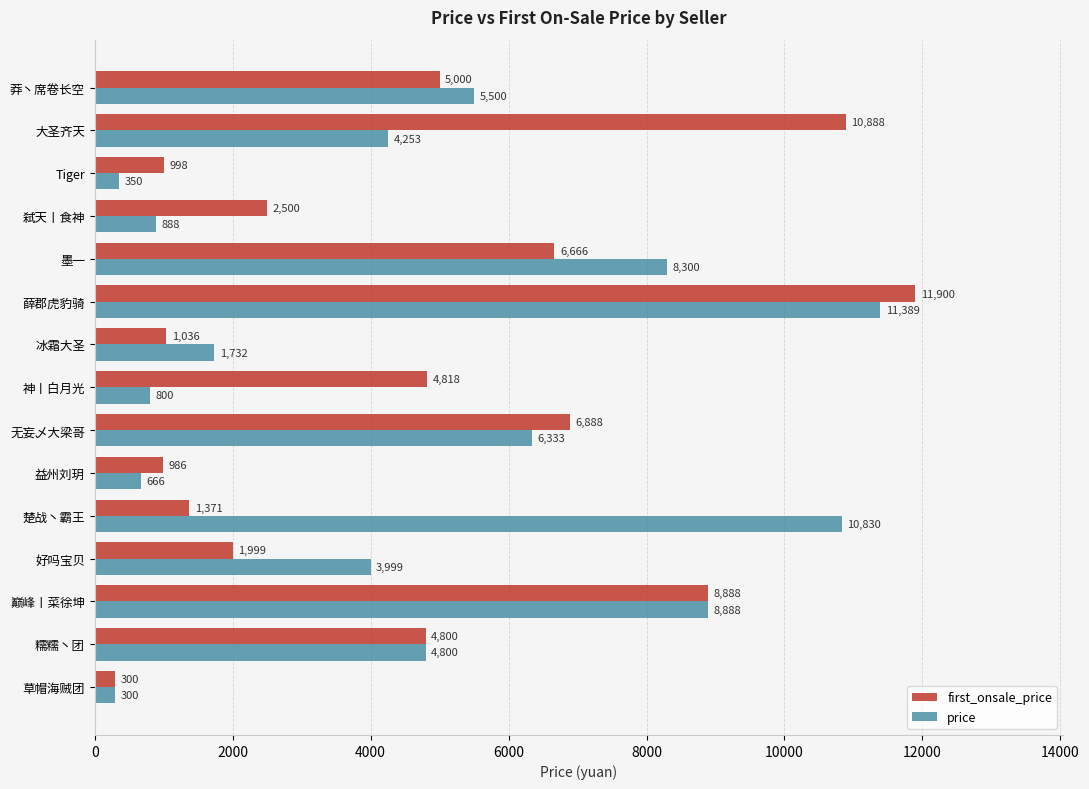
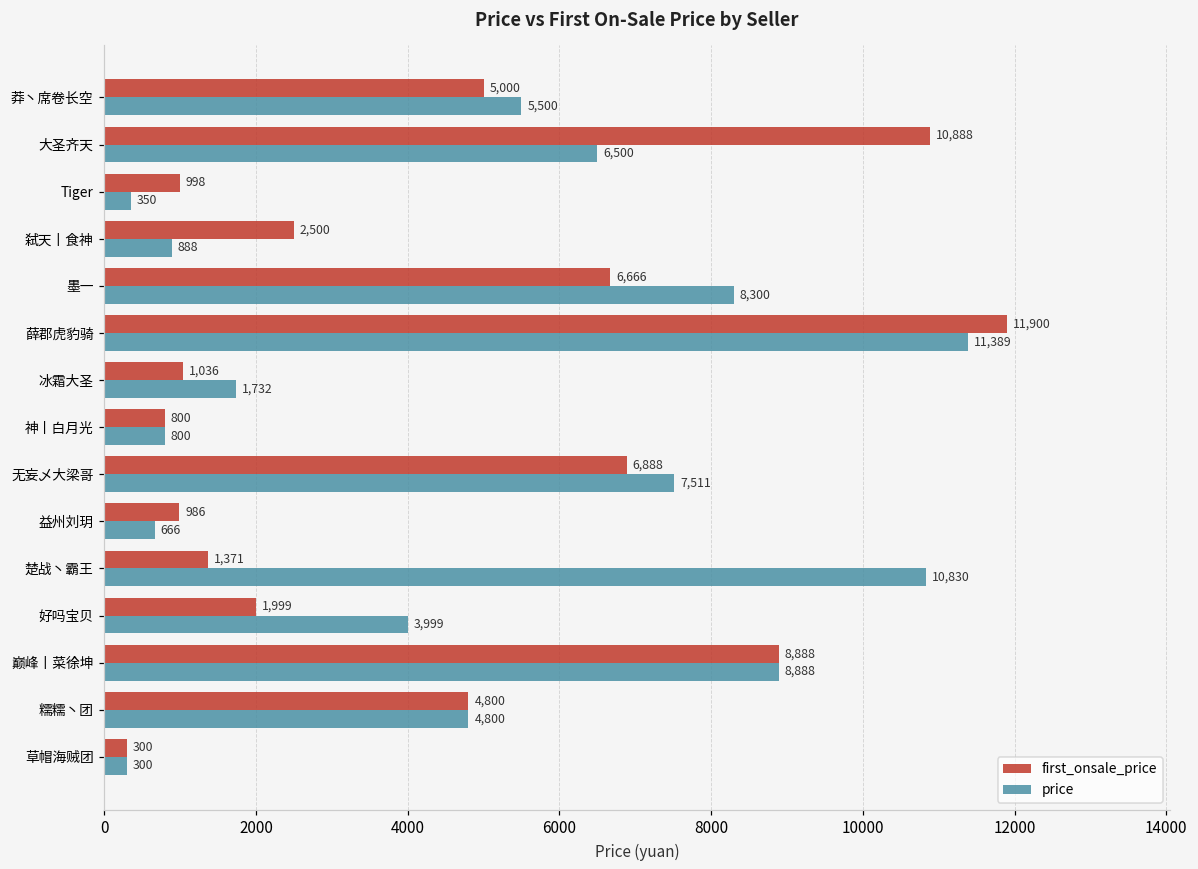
price, 大圣齐天: 4,253 -> 6,500
first_onsale_price, 神丨白月光: 4,818 -> 800
price, 无妄乄大梁哥: 6,333 -> 7,511
